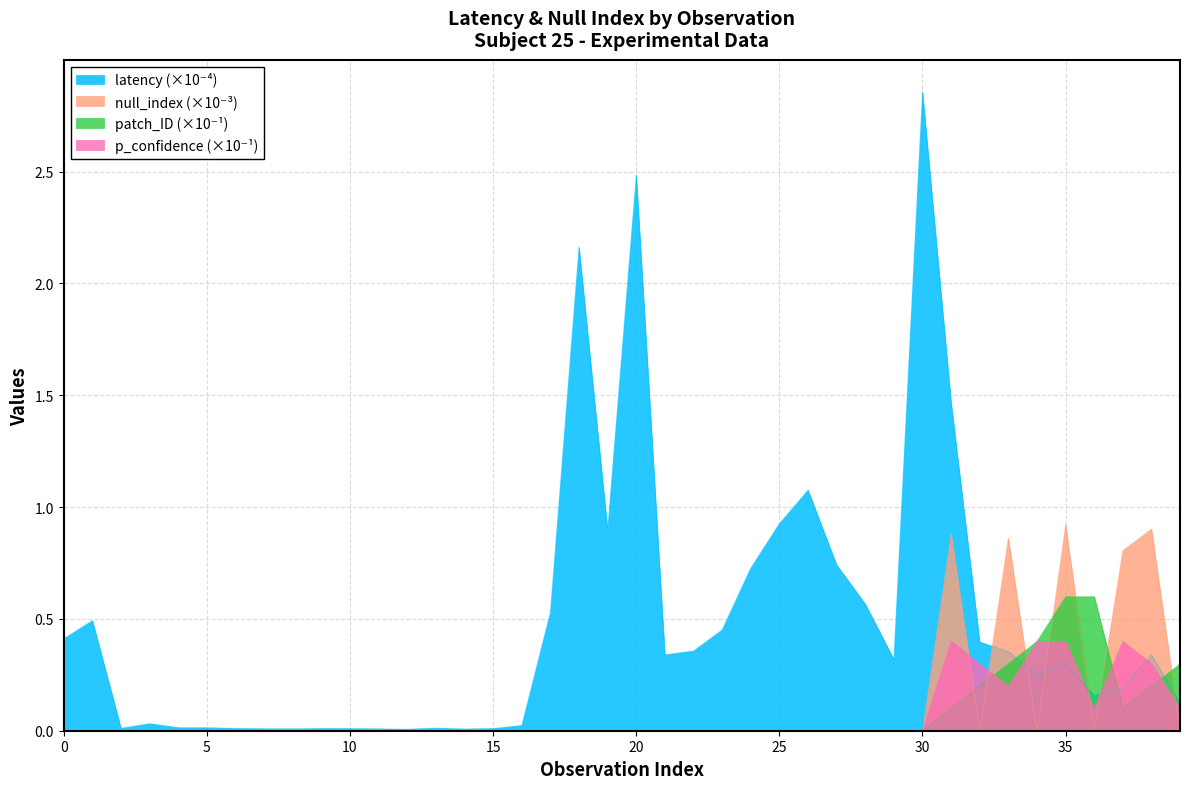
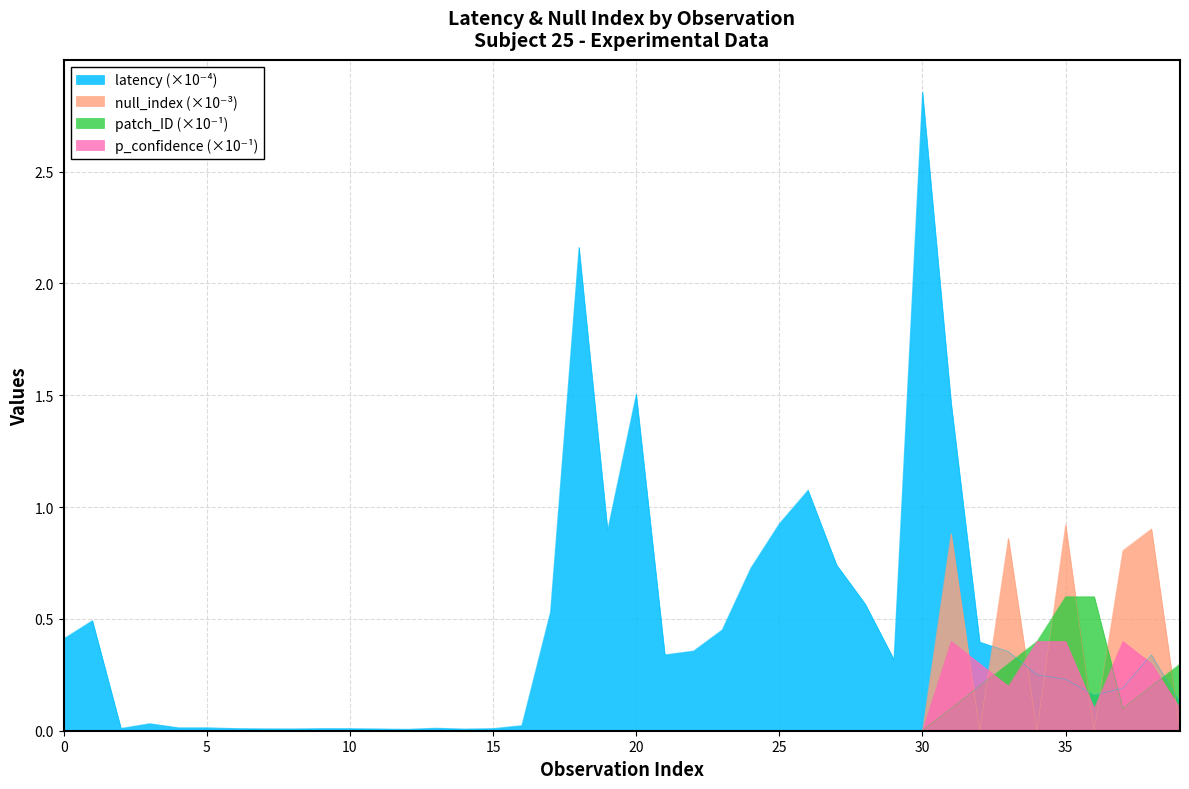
latency (×10⁻⁴), 20: 2.48 -> 1.51
latency (×10⁻⁴), 35: 0.30 -> 0.23
